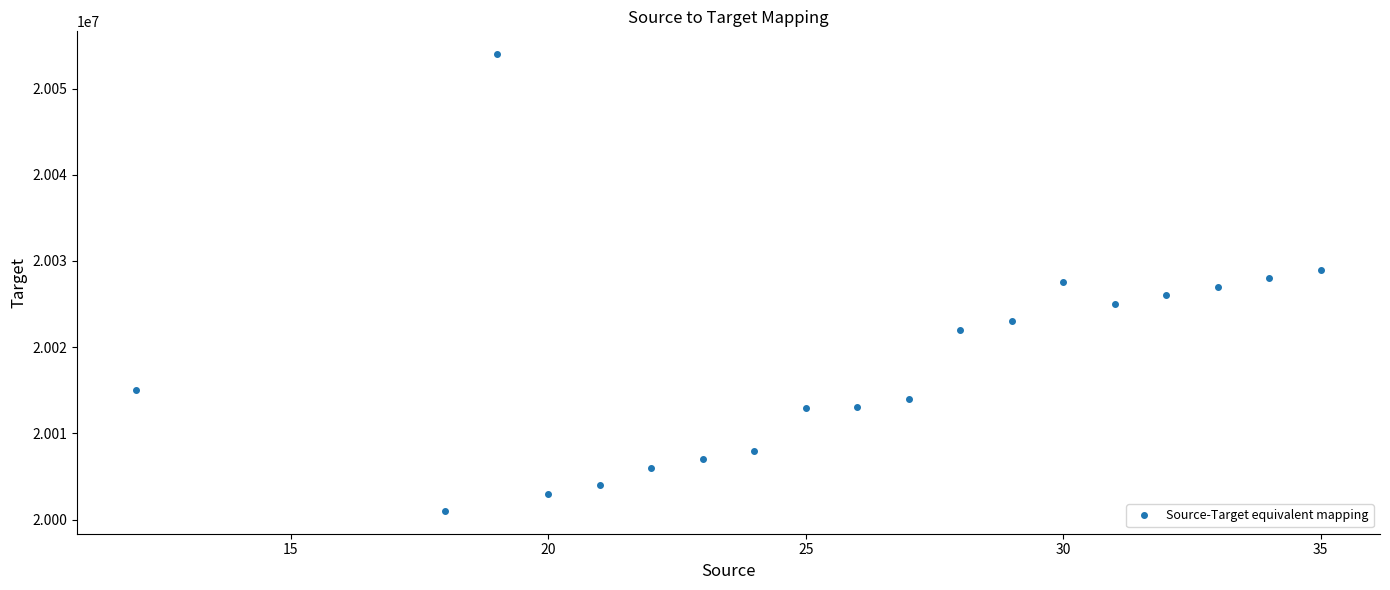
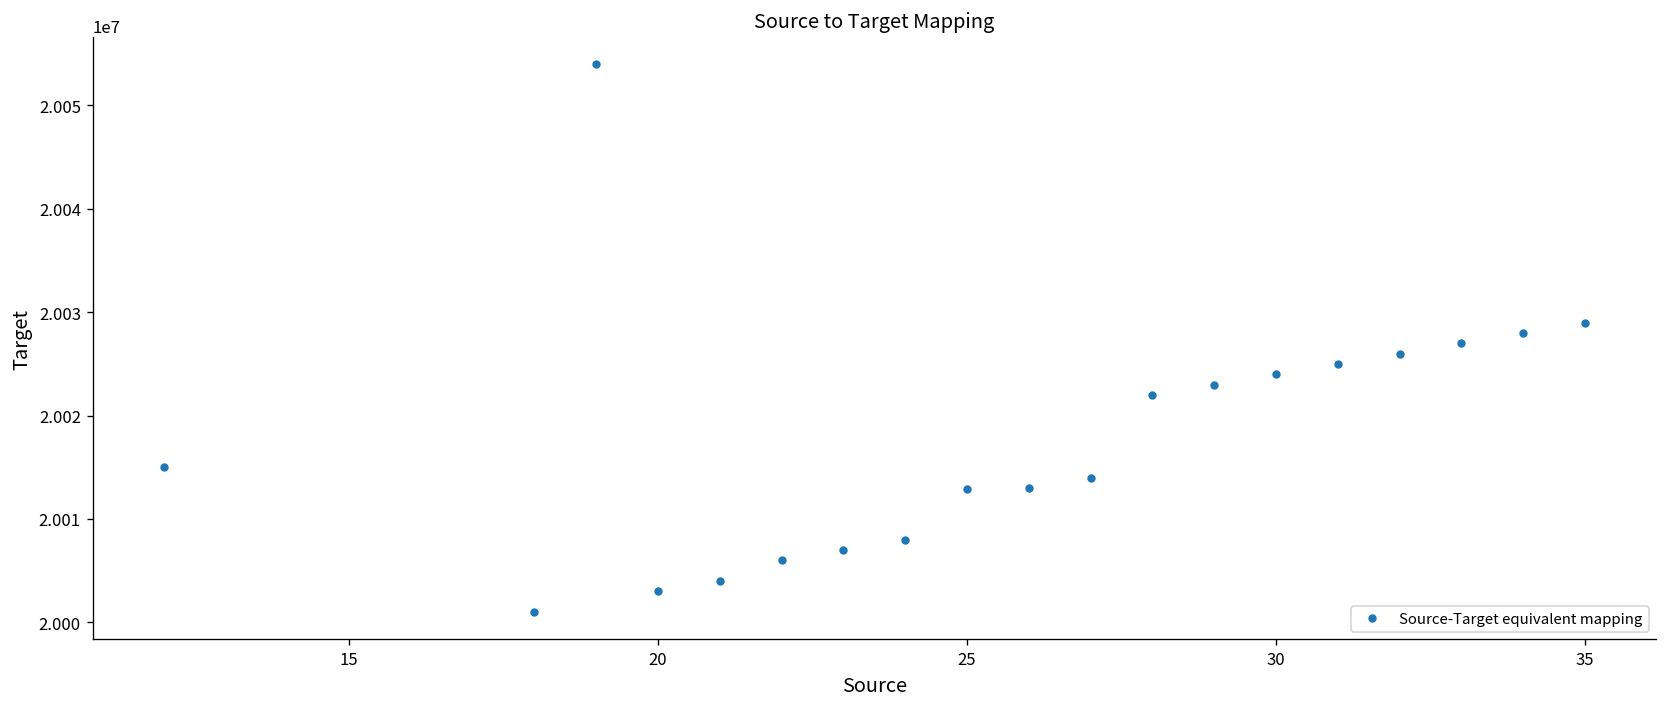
30: 20028000 -> 20024000
